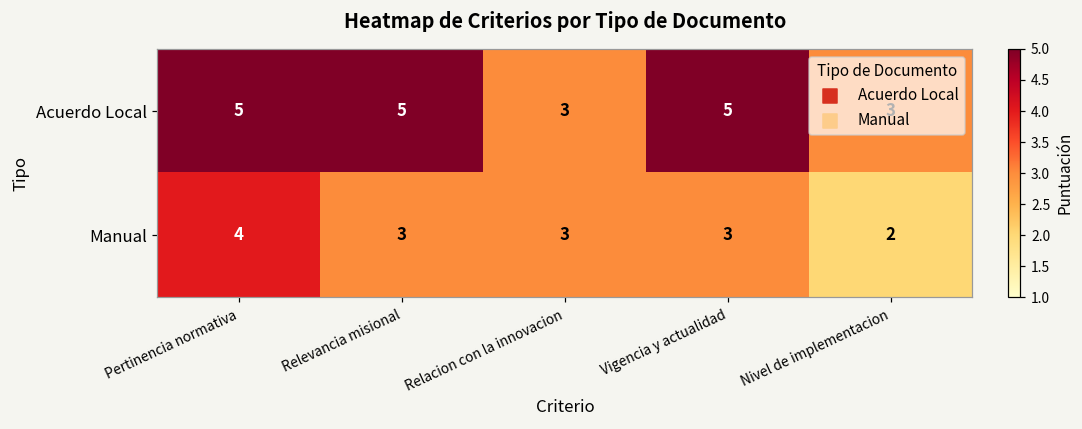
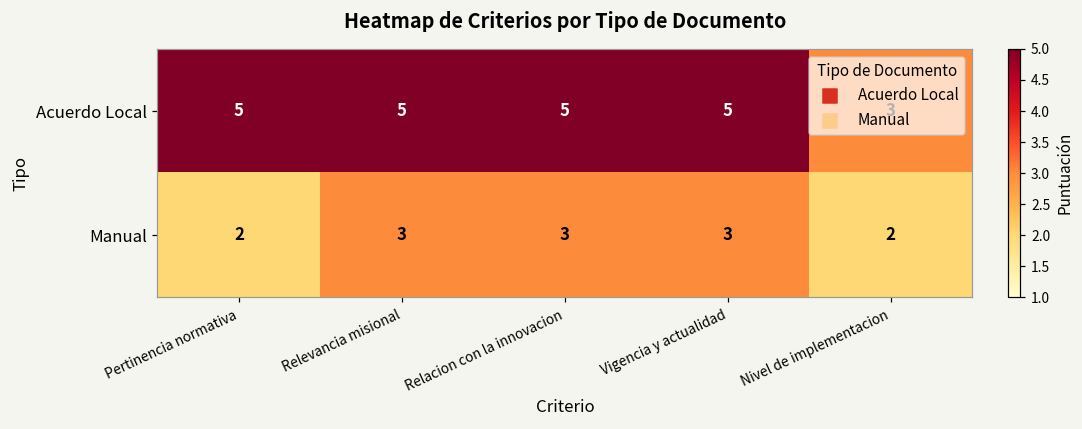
Acuerdo Local, Relacion con la innovacion: 3 -> 5
Manual, Pertinencia normativa: 4 -> 2
